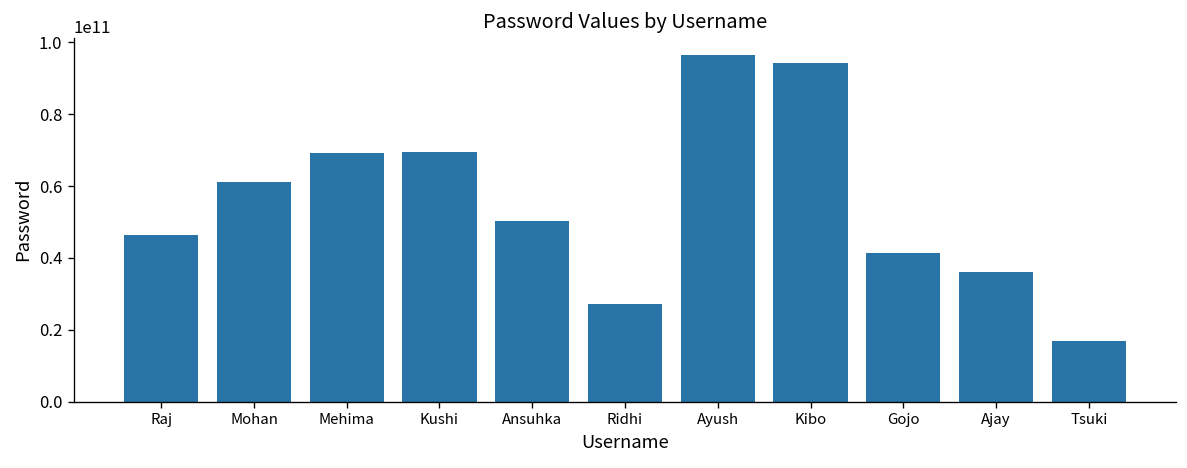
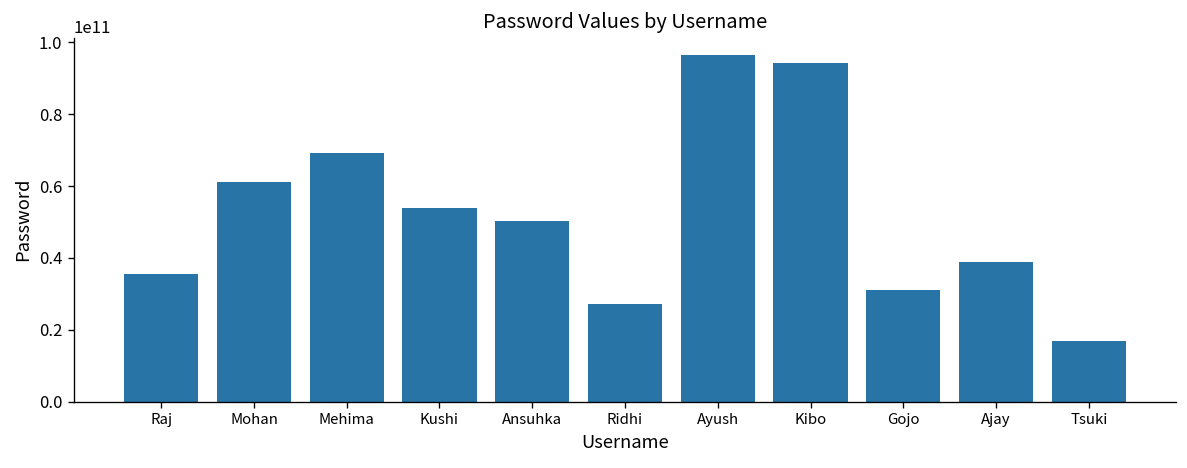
Raj: 47000000000 -> 35000000000
Kushi: 69000000000 -> 54000000000
Gojo: 41000000000 -> 31000000000
Ajay: 36000000000 -> 39000000000
